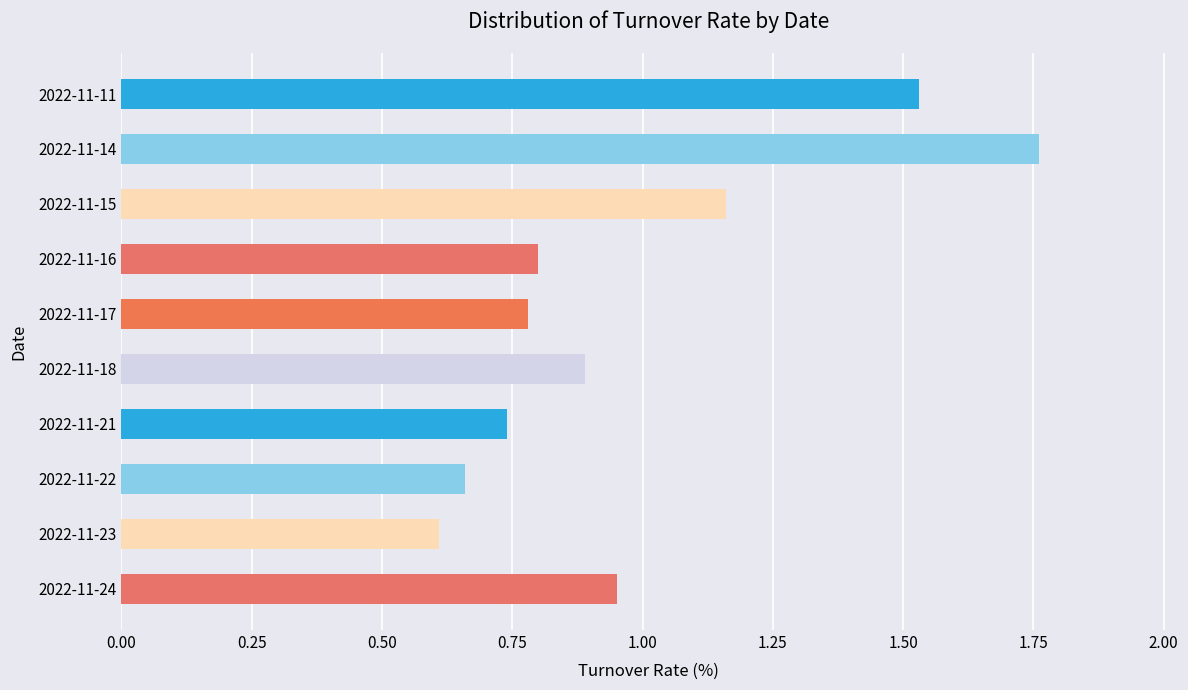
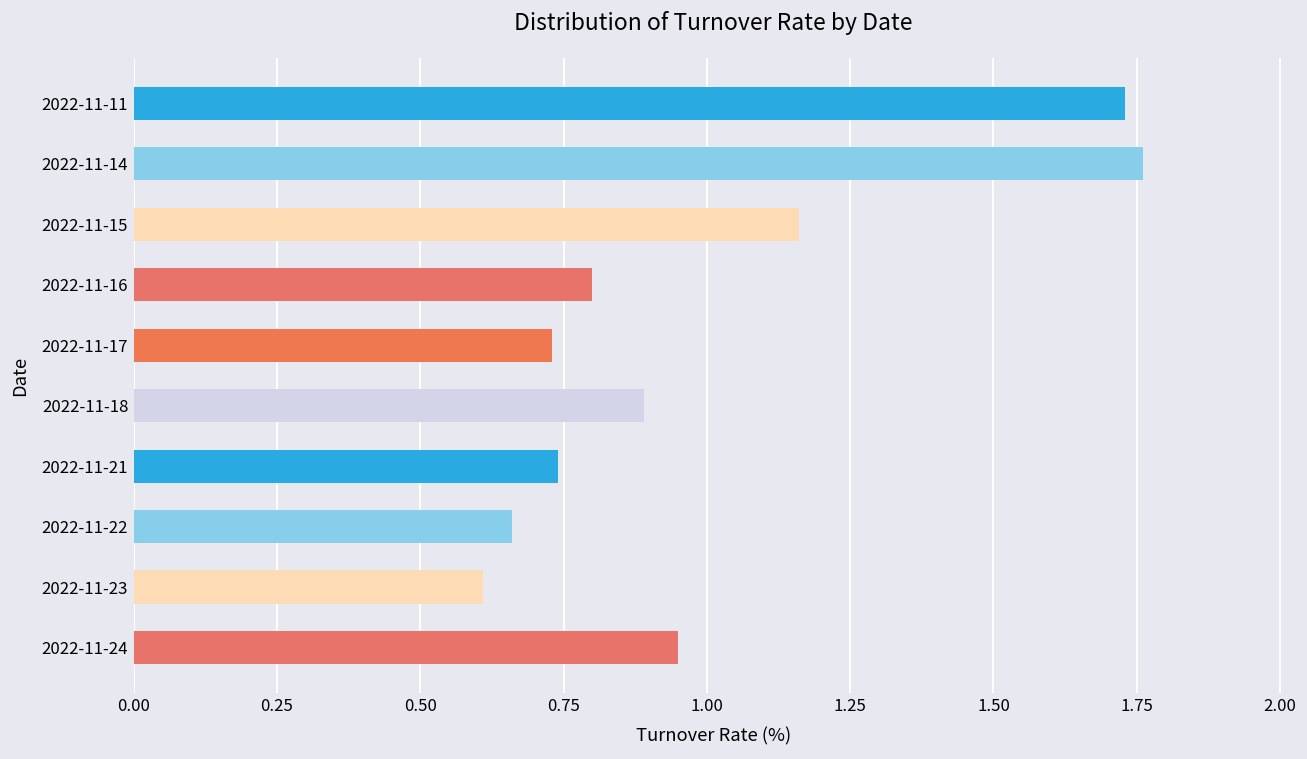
2022-11-11: 1.53 -> 1.73
2022-11-17: 0.78 -> 0.73
